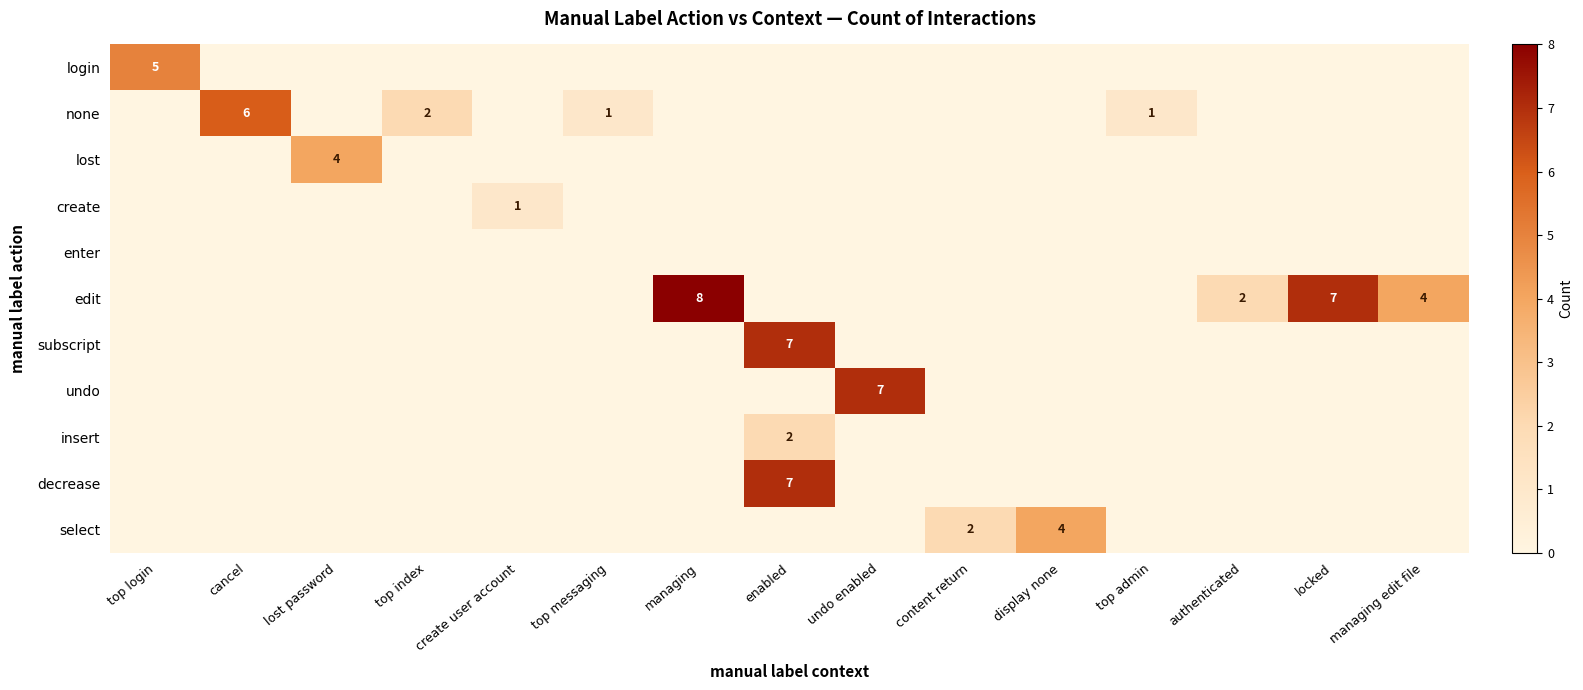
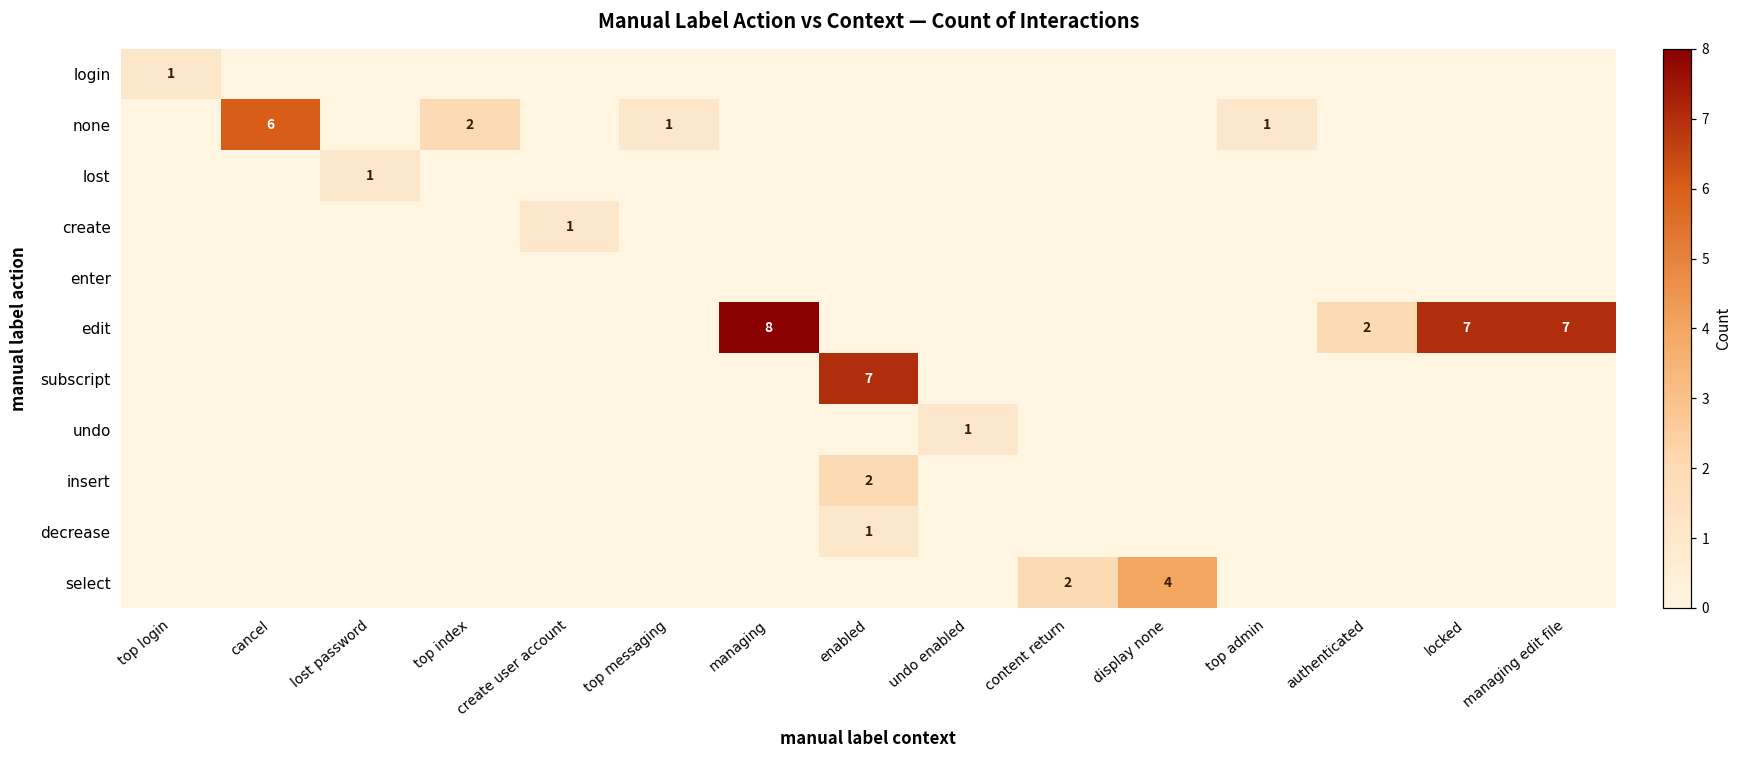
login, top login: 5 -> 1
lost, lost password: 4 -> 1
edit, managing edit file: 4 -> 7
undo, undo enabled: 7 -> 1
decrease, enabled: 7 -> 1
